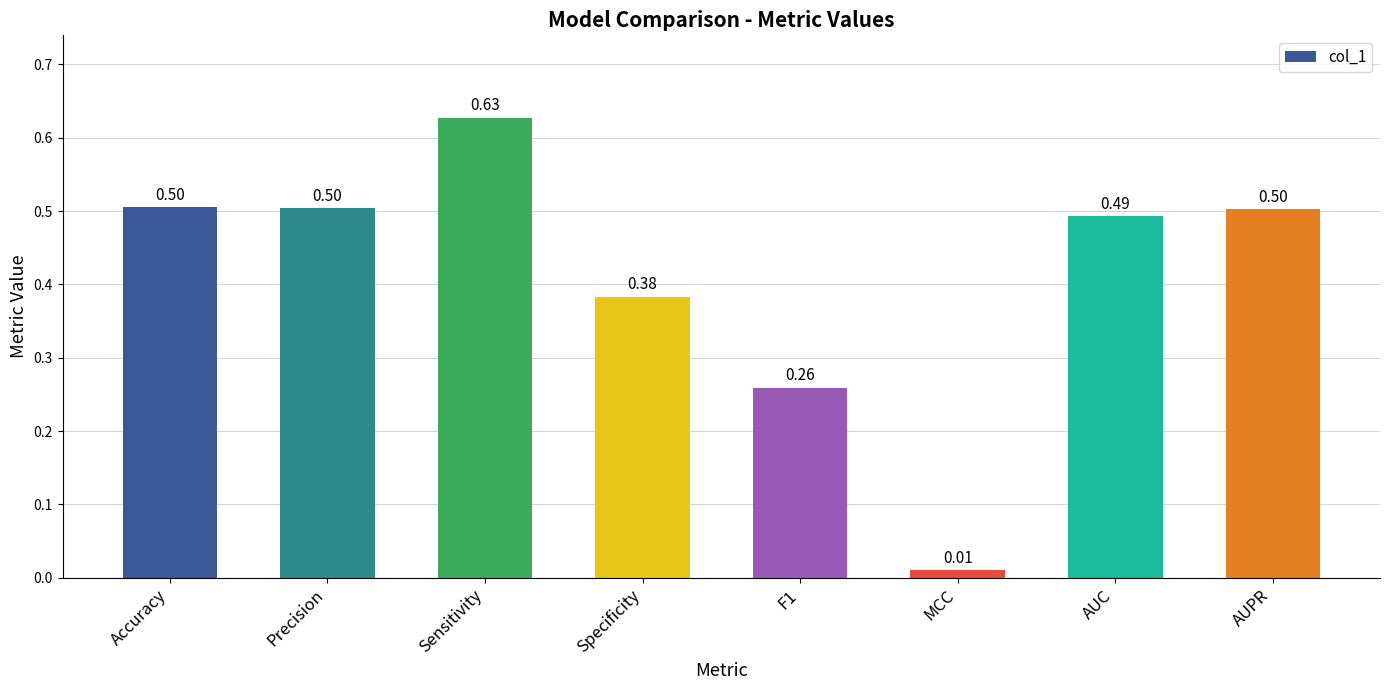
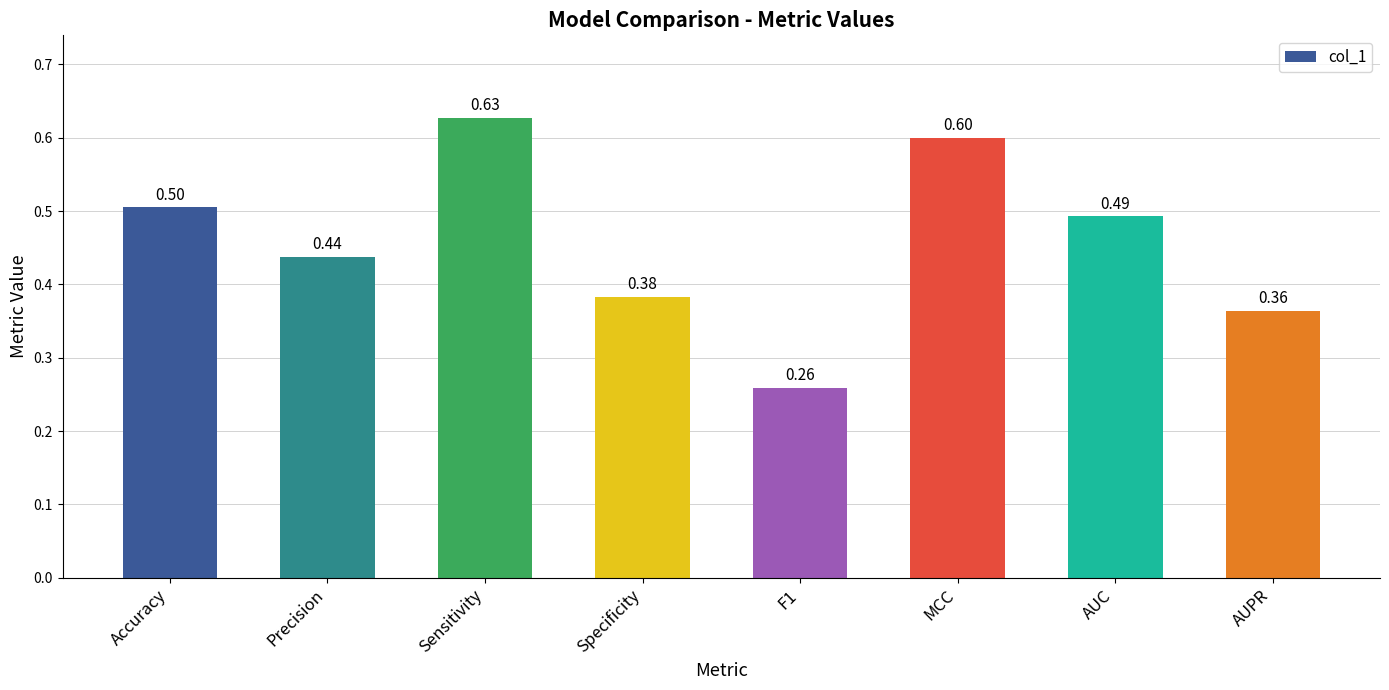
Precision: 0.50 -> 0.44
MCC: 0.01 -> 0.60
AUPR: 0.50 -> 0.36
